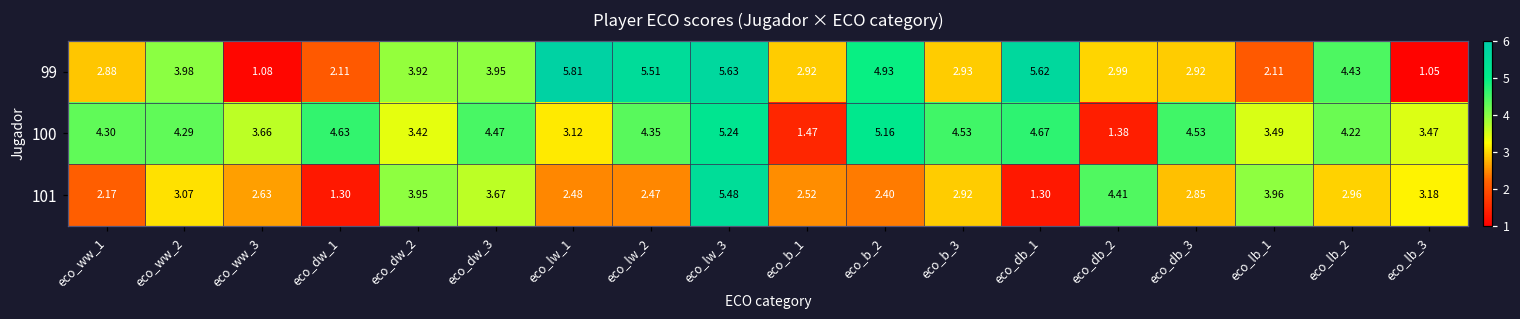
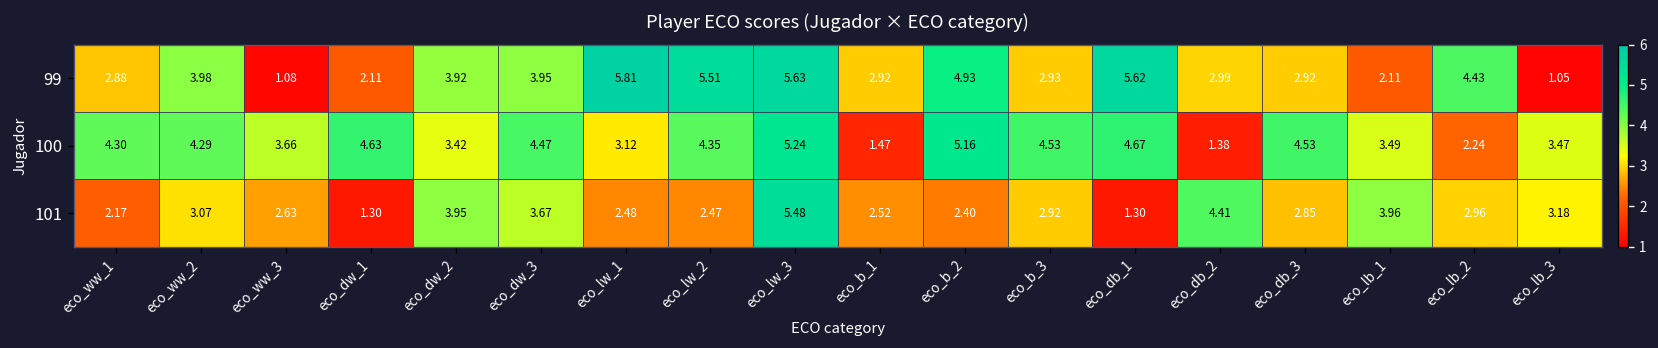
100, eco_lb_2: 4.22 -> 2.24
